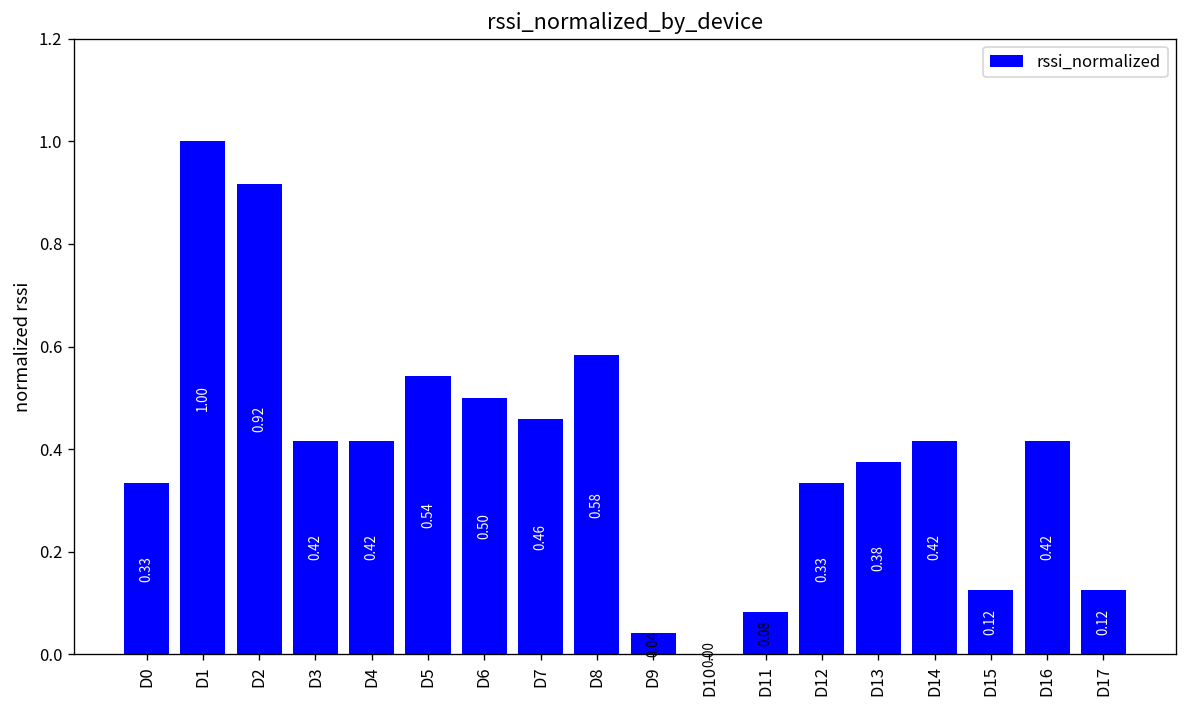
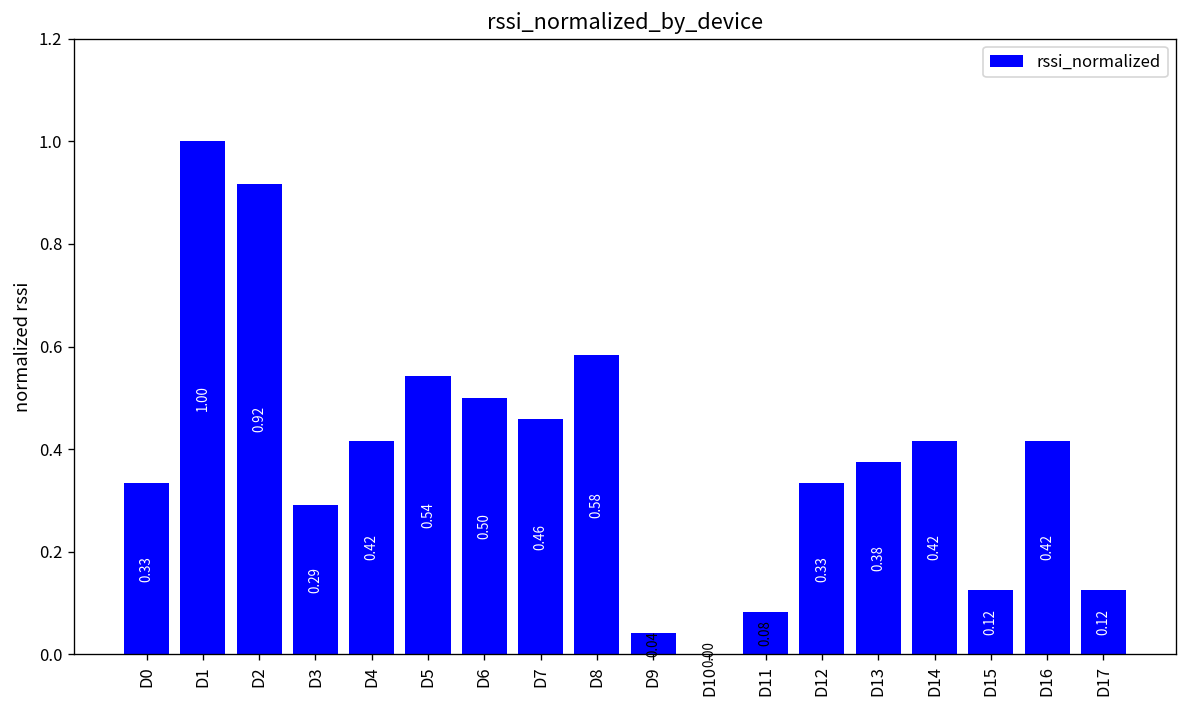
D3: 0.42 -> 0.29
